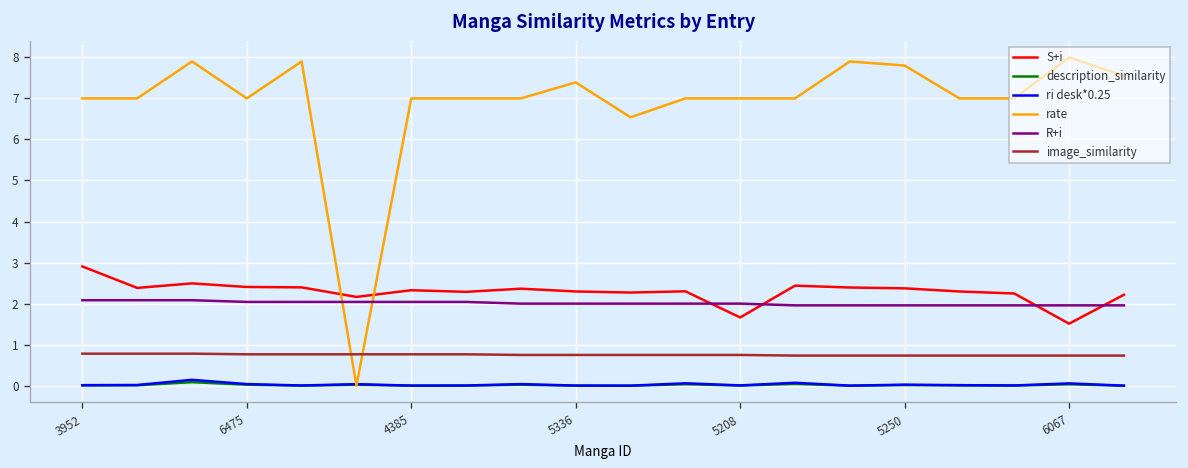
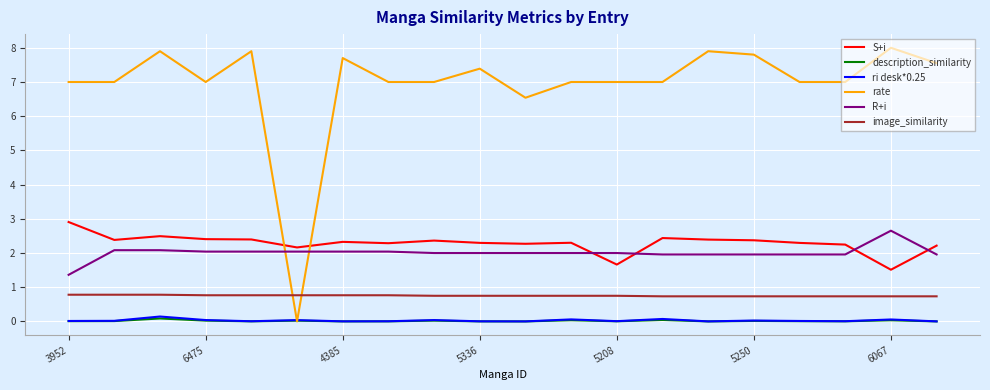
R+i, 3952: 2.1 -> 1.4
rate, 4385: 7.0 -> 7.7
R+i, 6067: 2.0 -> 2.7
